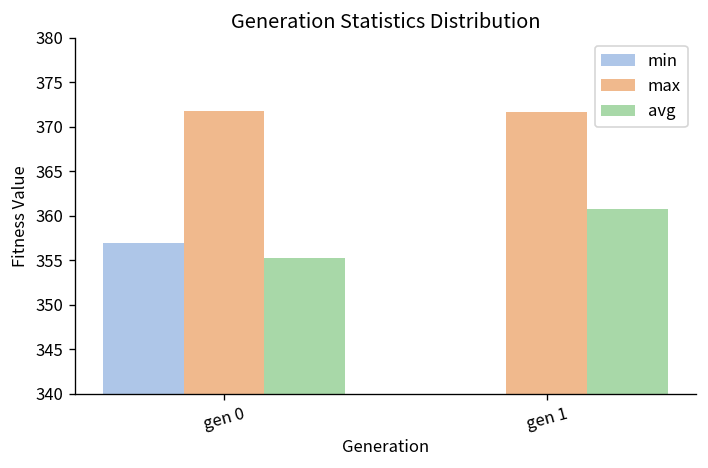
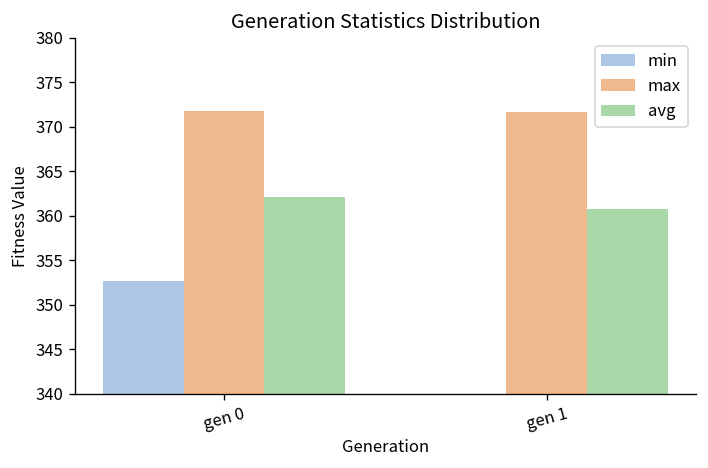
min, gen 0: 357 -> 353
avg, gen 0: 355 -> 362
